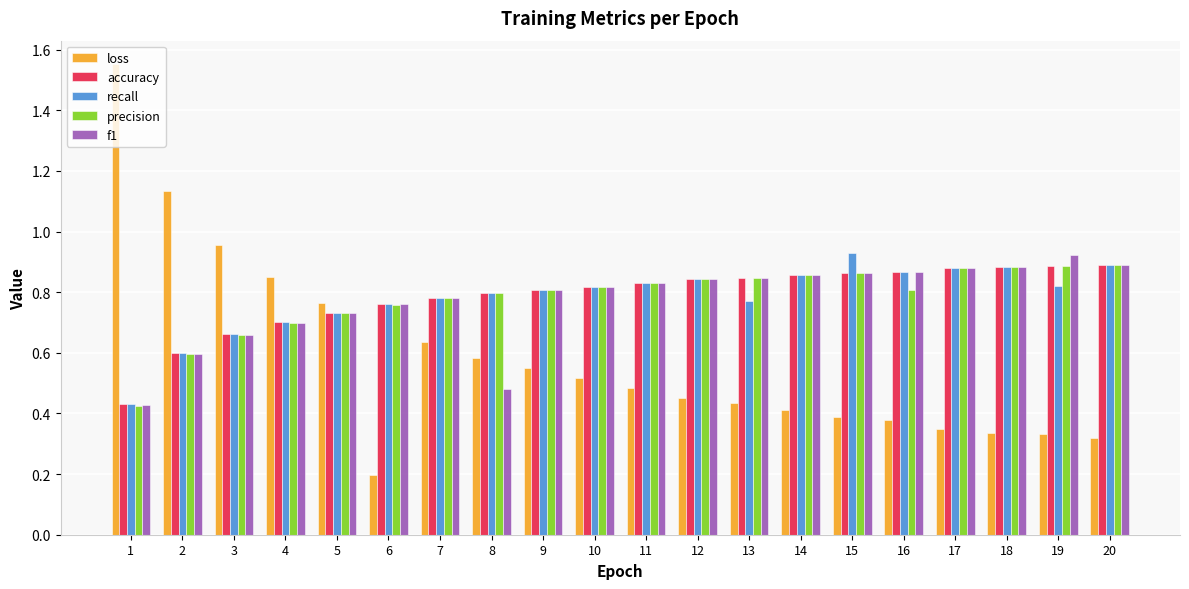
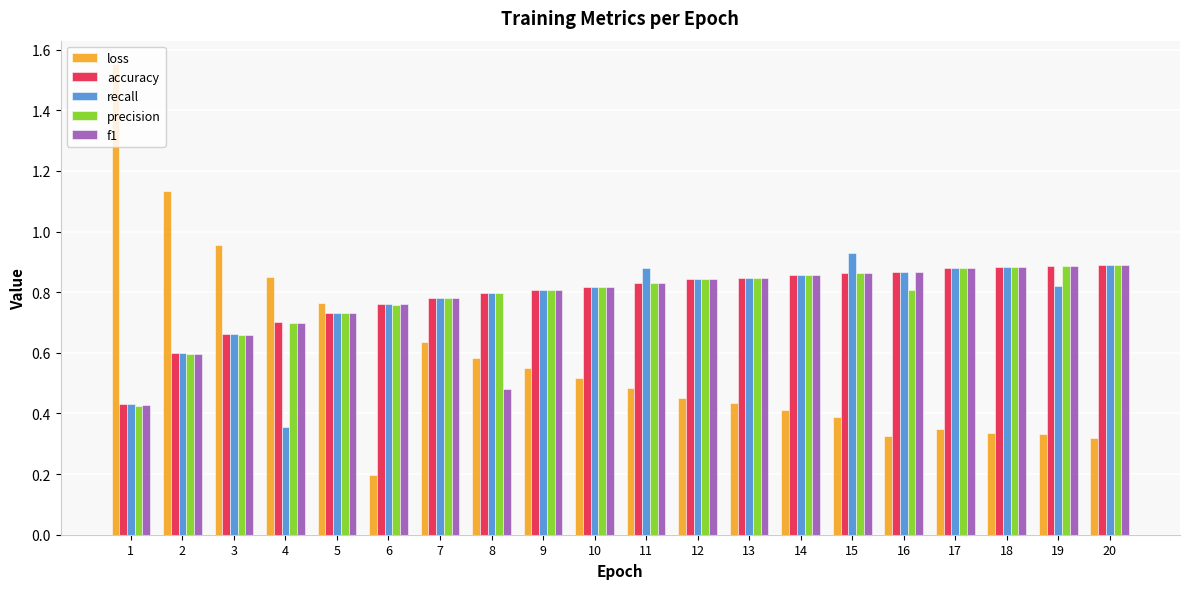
recall, 4: 0.70 -> 0.35
recall, 11: 0.83 -> 0.88
recall, 13: 0.77 -> 0.85
loss, 16: 0.38 -> 0.33
f1, 19: 0.92 -> 0.89
